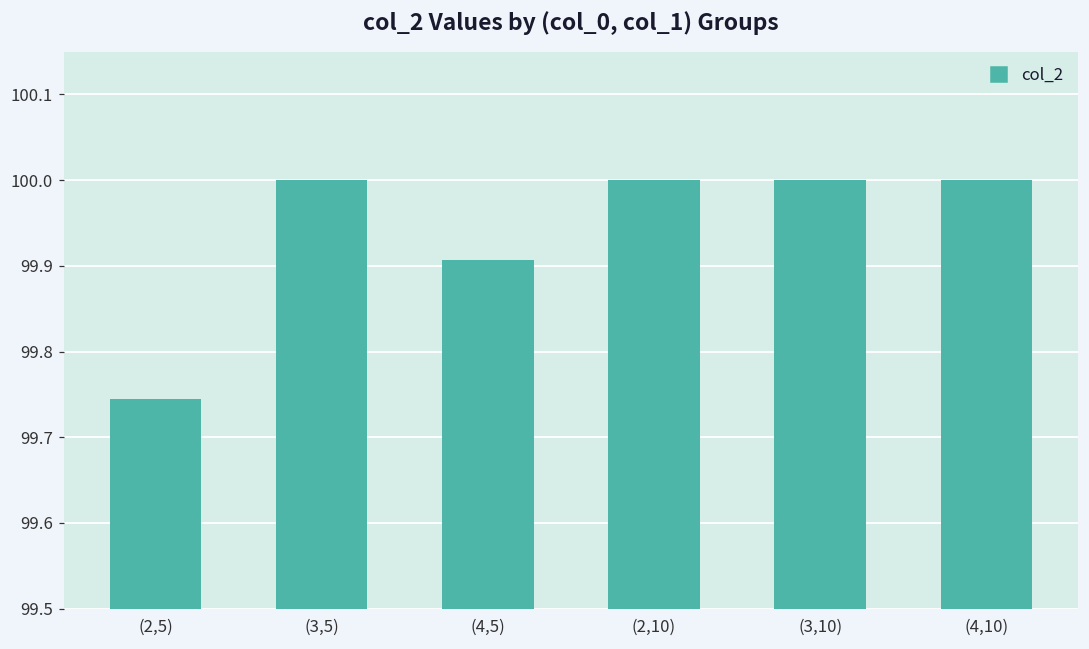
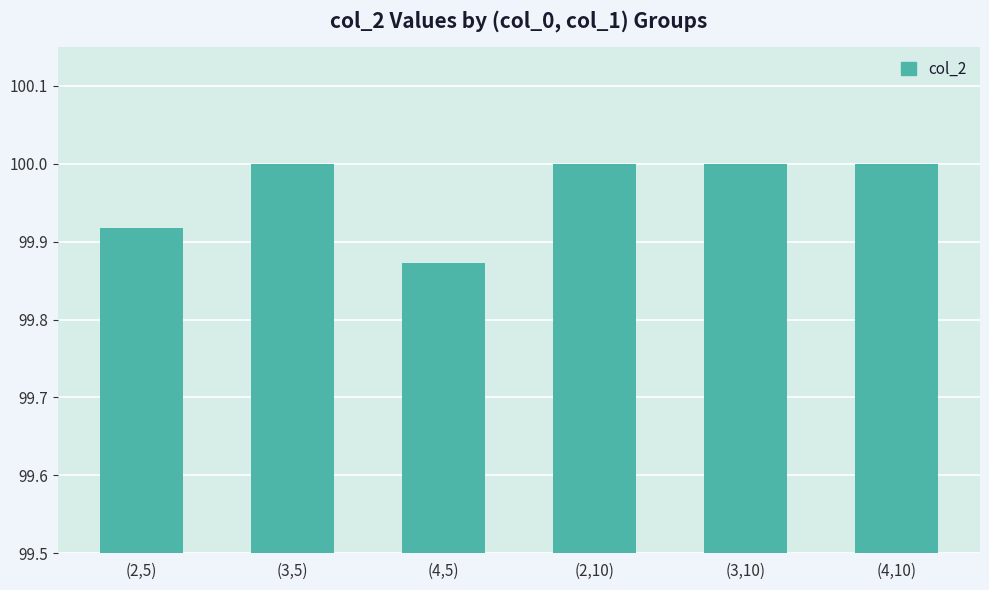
(2,5): 99.74 -> 99.92
(4,5): 99.91 -> 99.87
